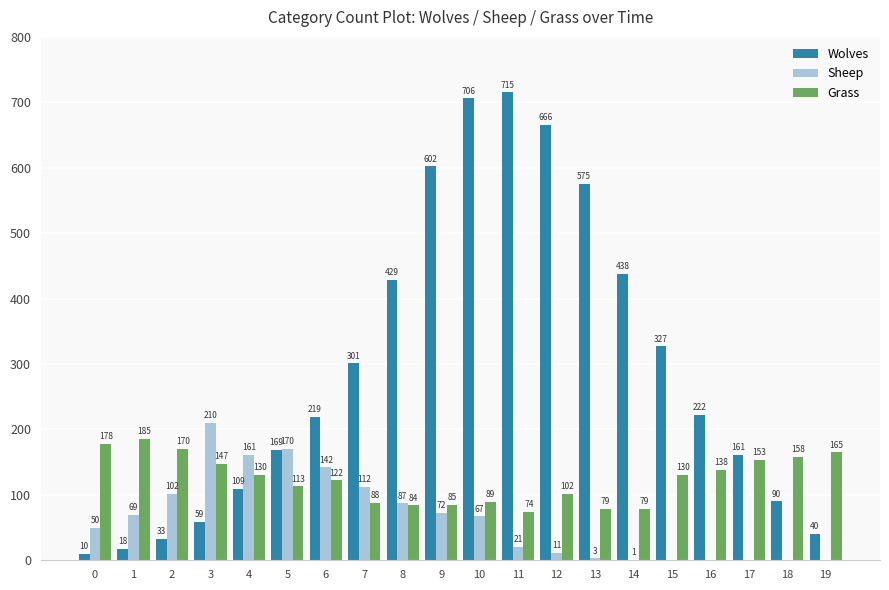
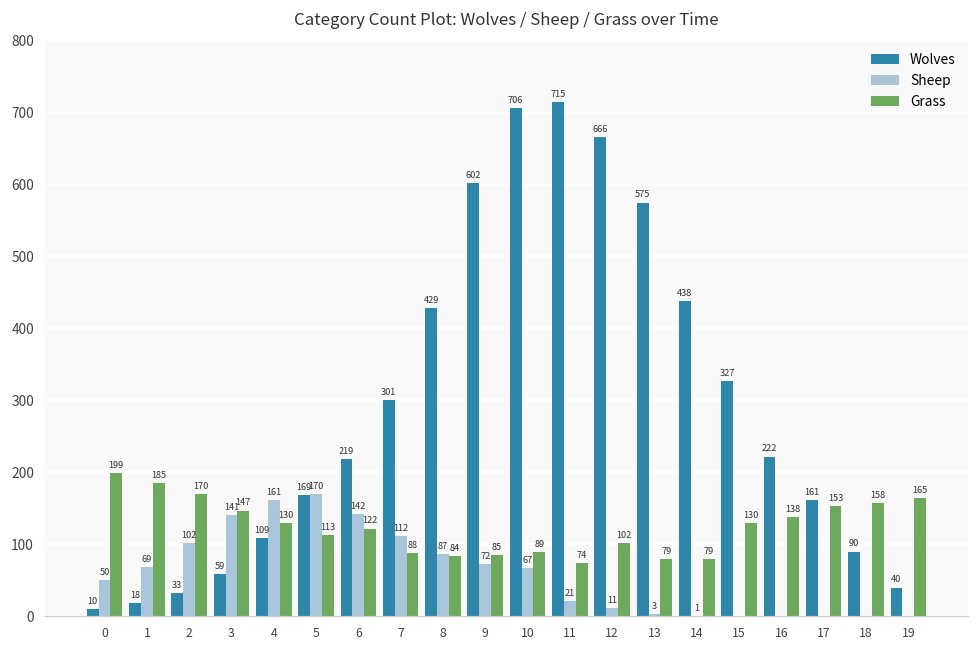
Grass, 0: 178 -> 199
Sheep, 3: 210 -> 141
